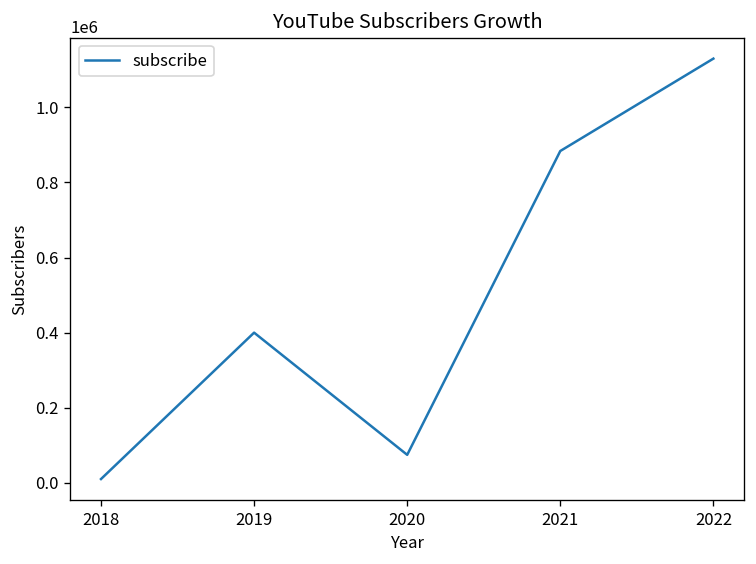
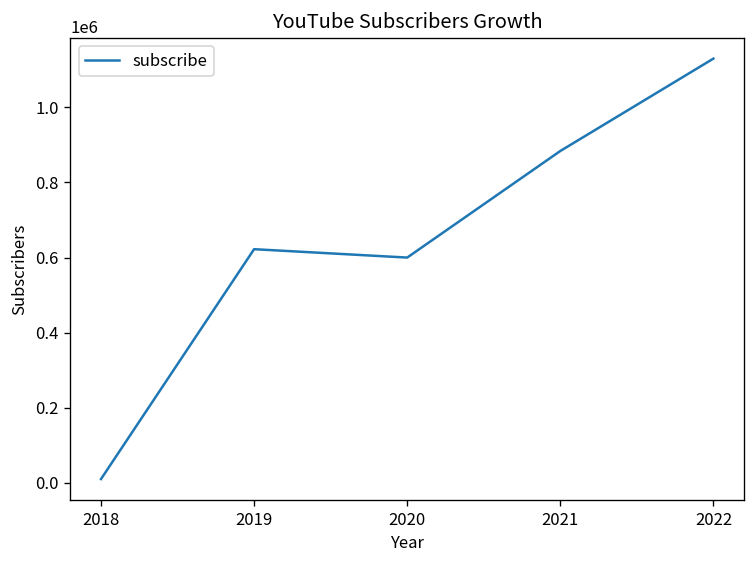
2019: 400000 -> 620000
2020: 70000 -> 600000
